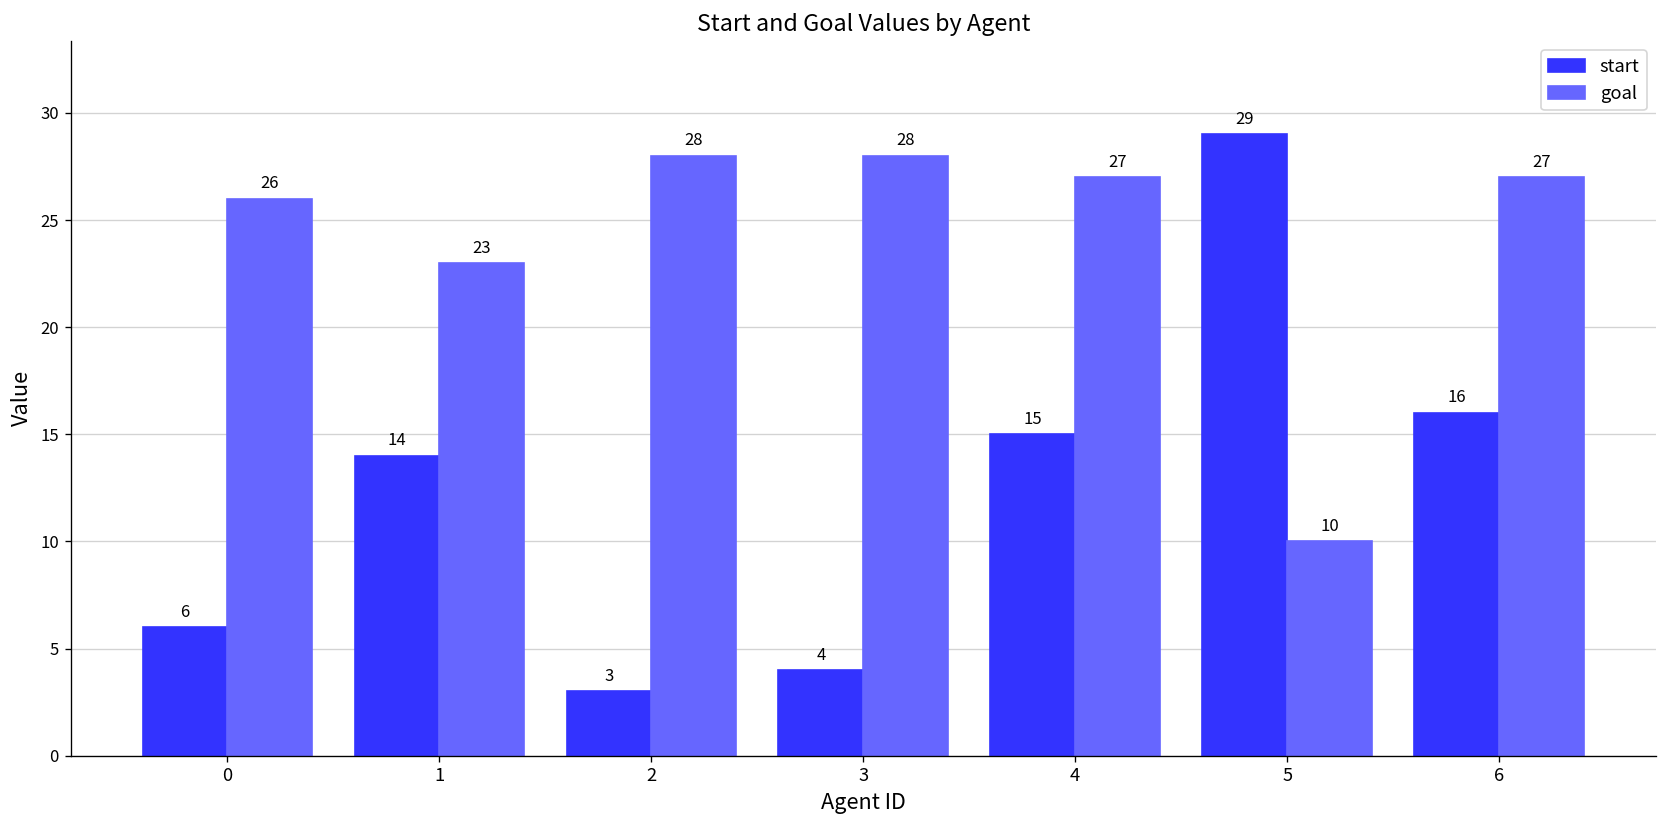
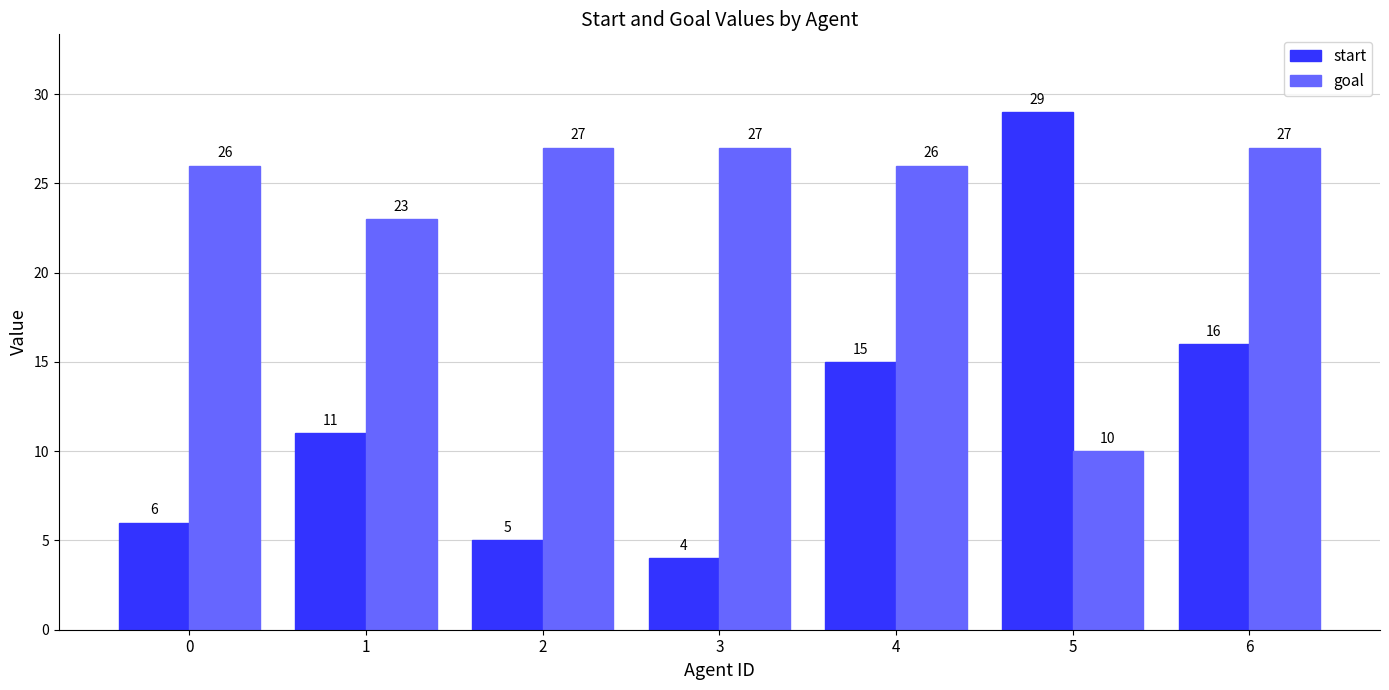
start, 1: 14 -> 11
start, 2: 3 -> 5
goal, 2: 28 -> 27
goal, 3: 28 -> 27
goal, 4: 27 -> 26
